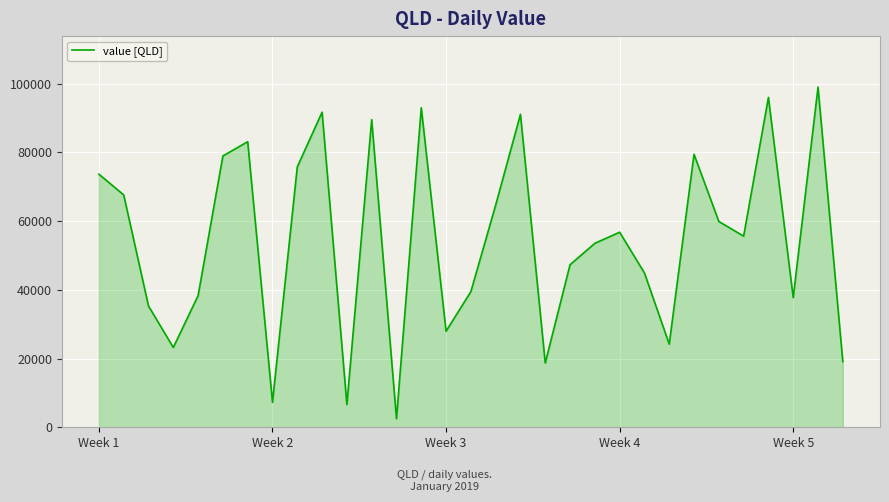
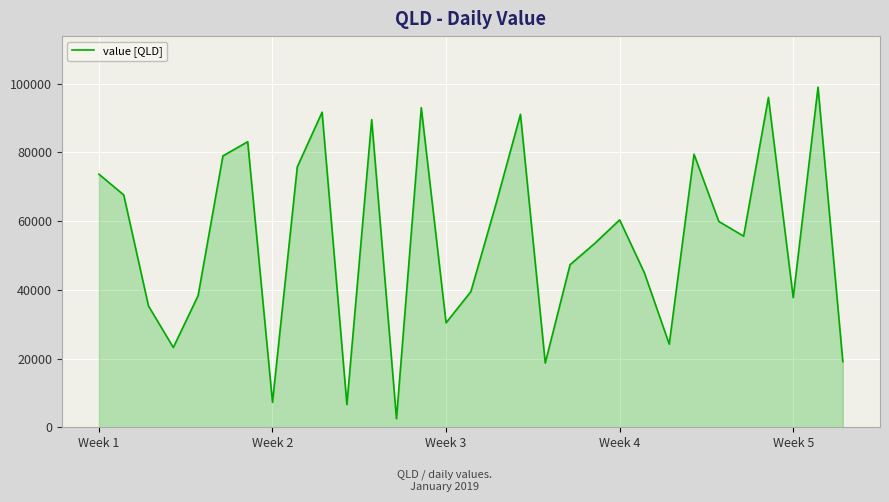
Week 3: 28000 -> 30000
Week 4: 57000 -> 60000
